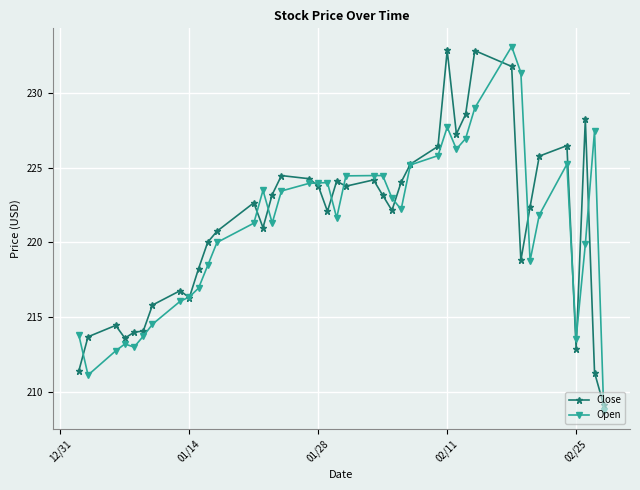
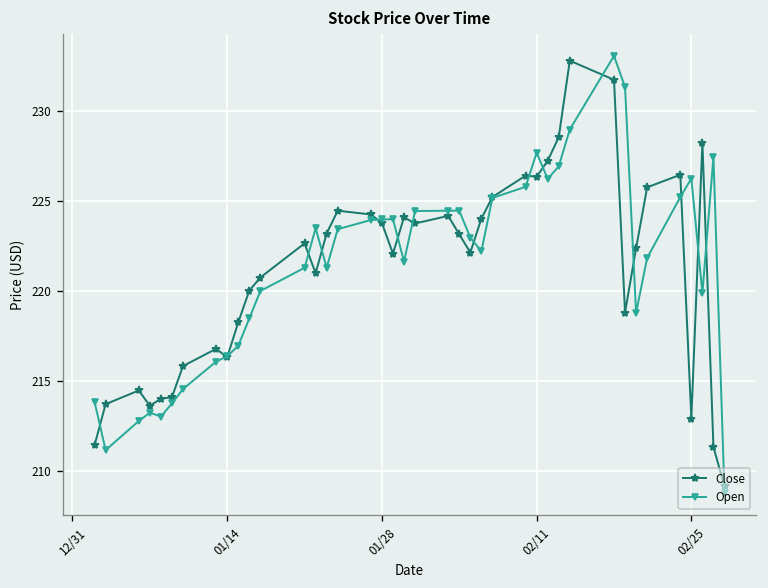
Close, 02/11: 232.8 -> 226.4
Open, 02/25: 213.6 -> 226.3
